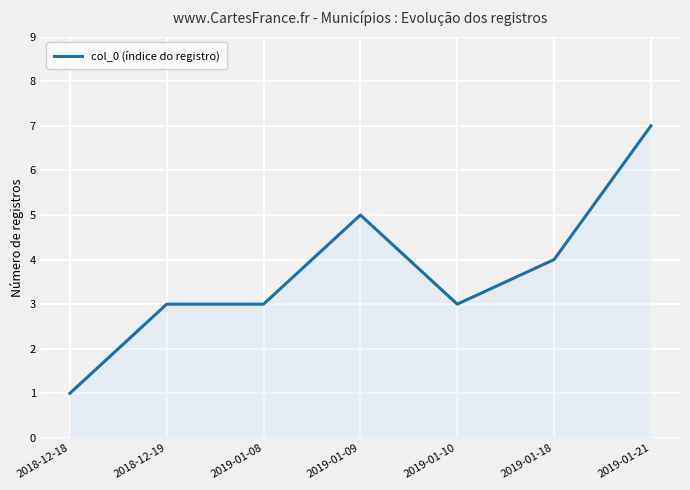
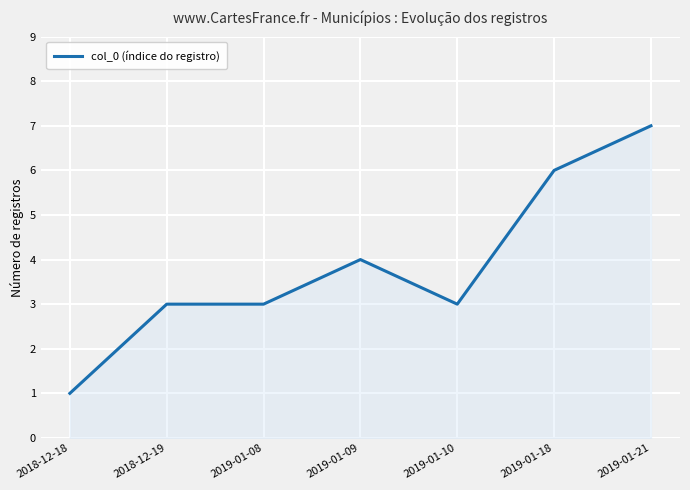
2019-01-09: 5 -> 4
2019-01-18: 4 -> 6
